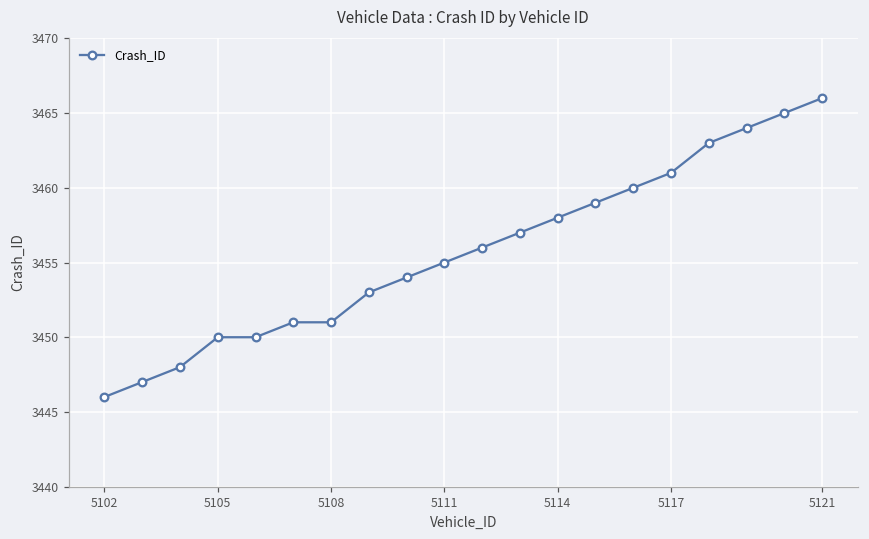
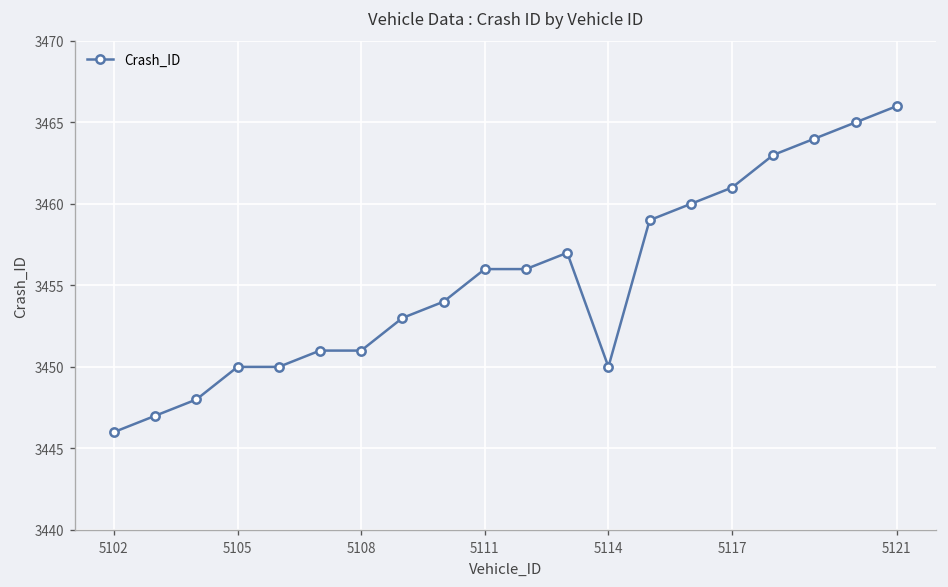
5111: 3455 -> 3456
5114: 3458 -> 3450
